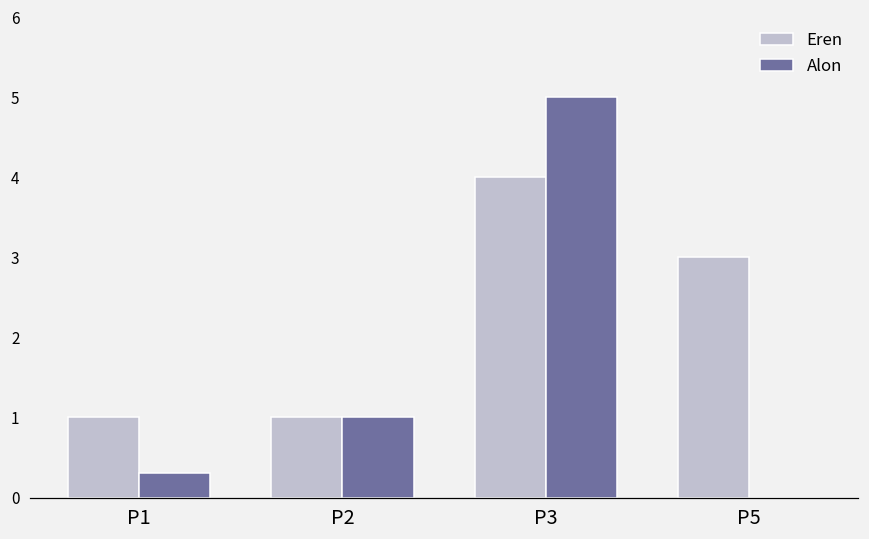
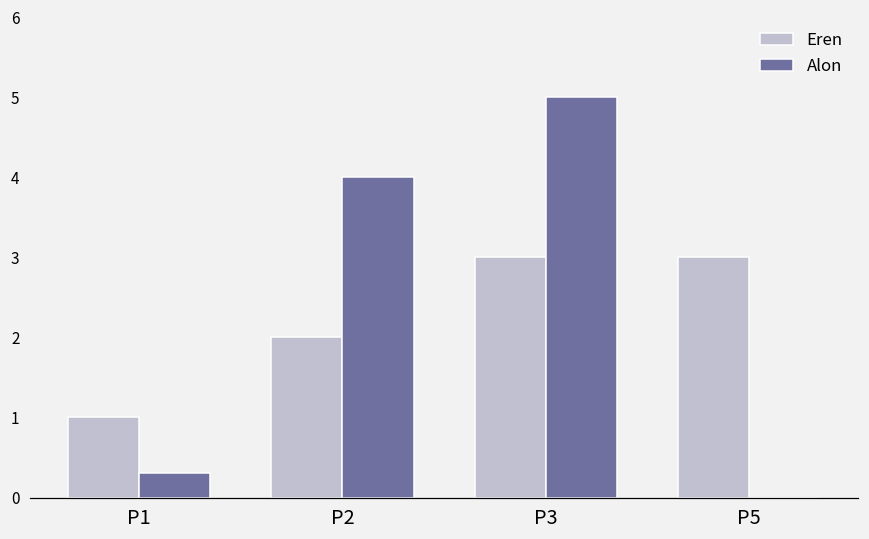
Eren, P2: 1 -> 2
Alon, P2: 1 -> 4
Eren, P3: 4 -> 3
